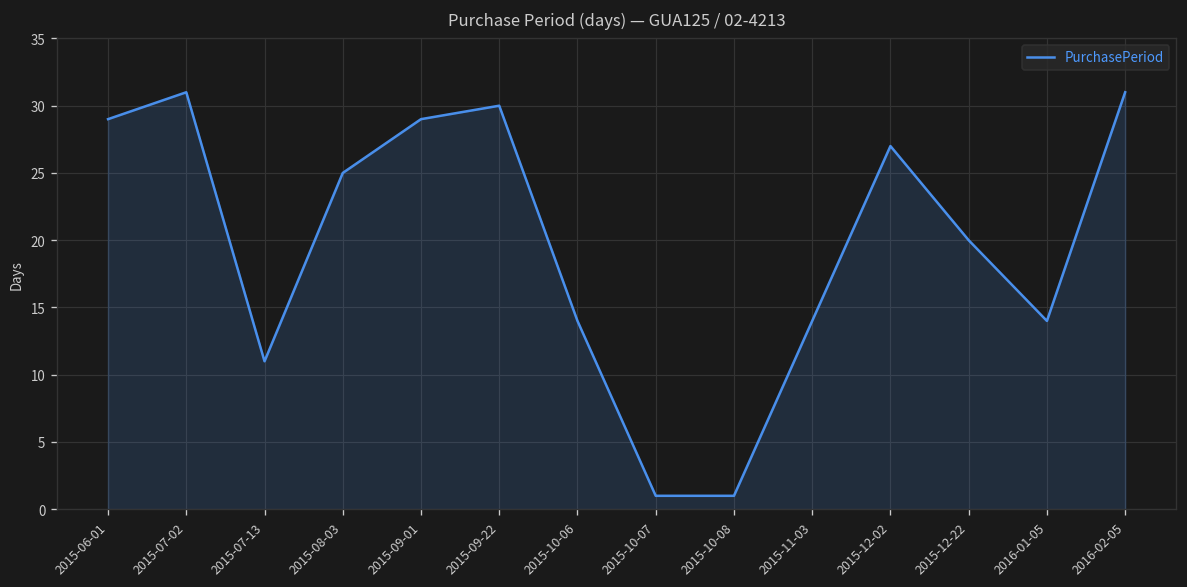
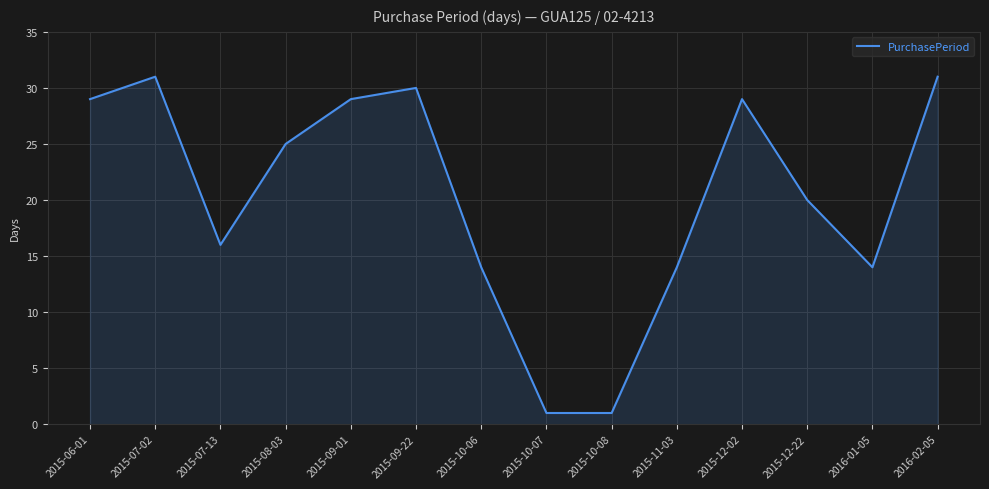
2015-07-13: 11 -> 16
2015-12-02: 27 -> 29
